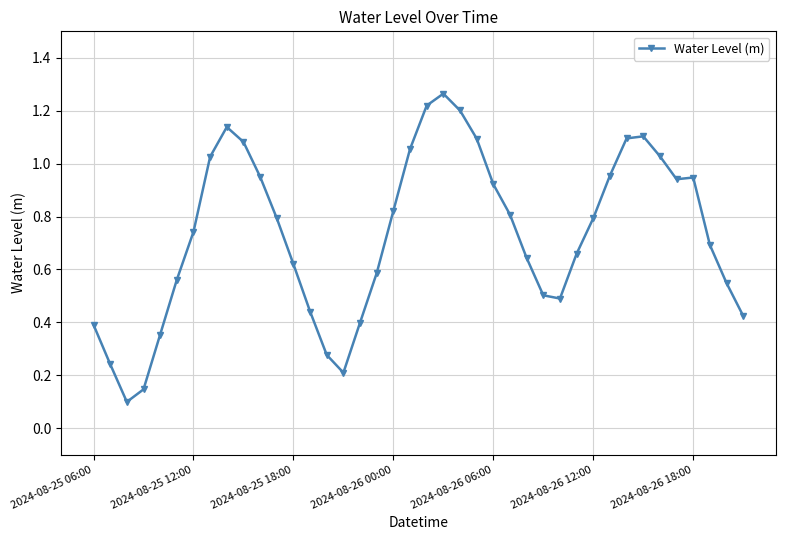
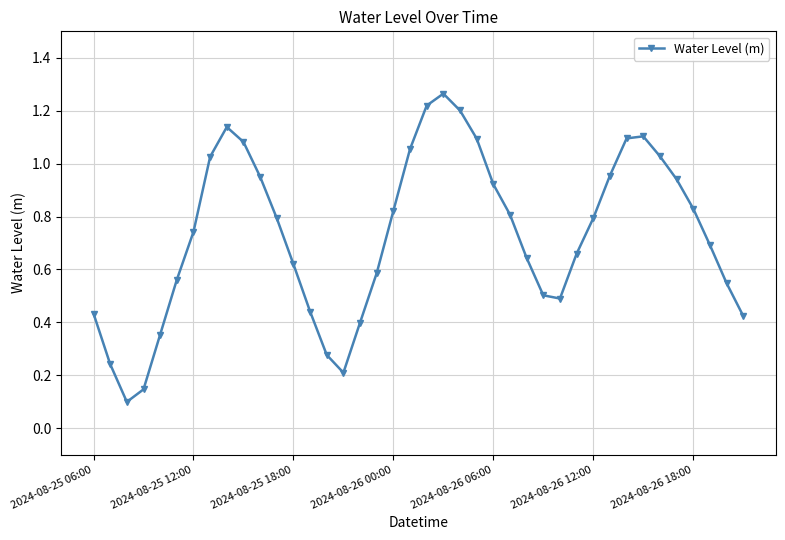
2024-08-25 06:00: 0.39 -> 0.43
2024-08-26 18:00: 0.95 -> 0.83
